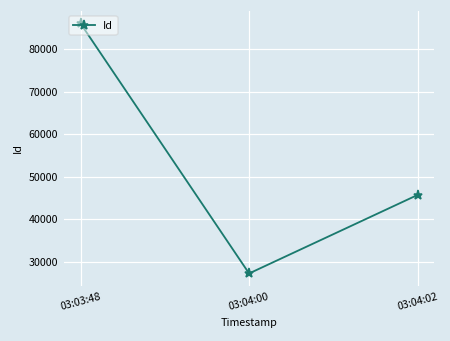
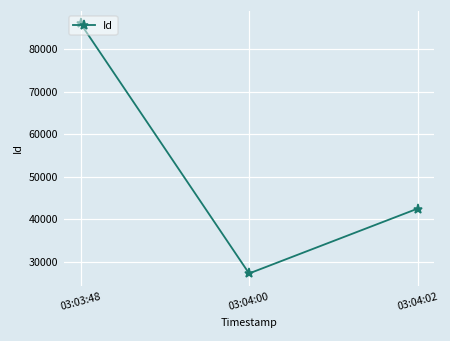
03:04:02: 46000 -> 43000
